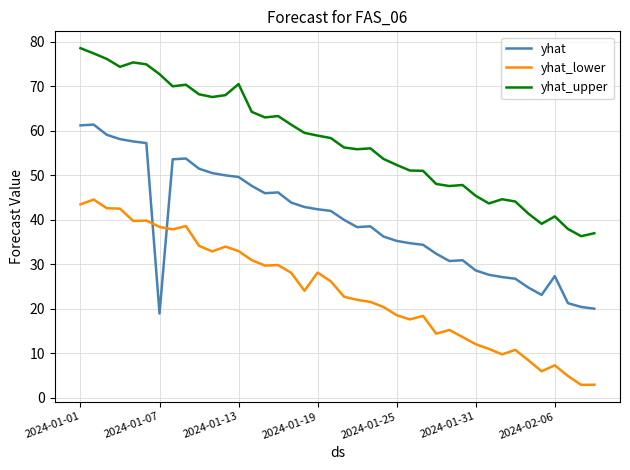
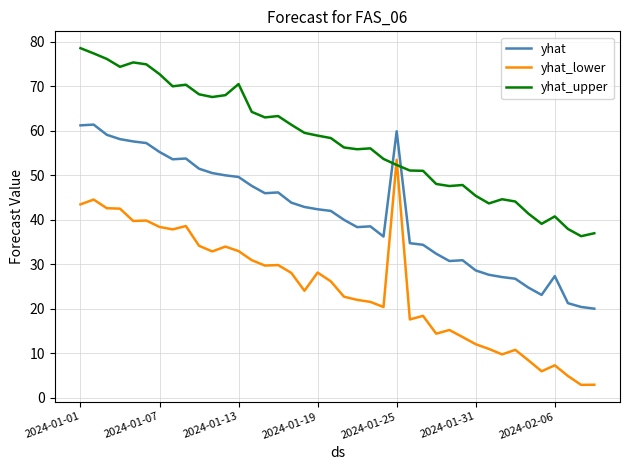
yhat, 2024-01-07: 19 -> 55
yhat, 2024-01-25: 35 -> 60
yhat_lower, 2024-01-25: 19 -> 53
